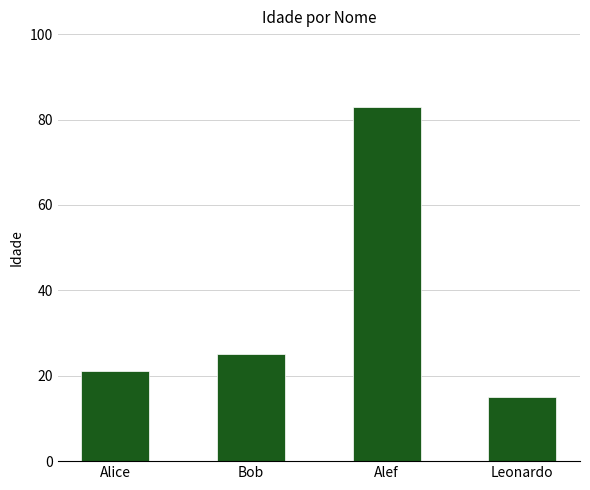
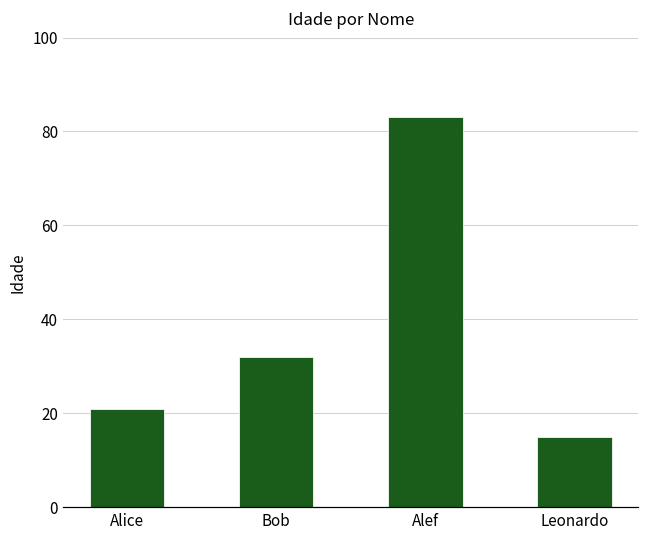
Bob: 25 -> 32
